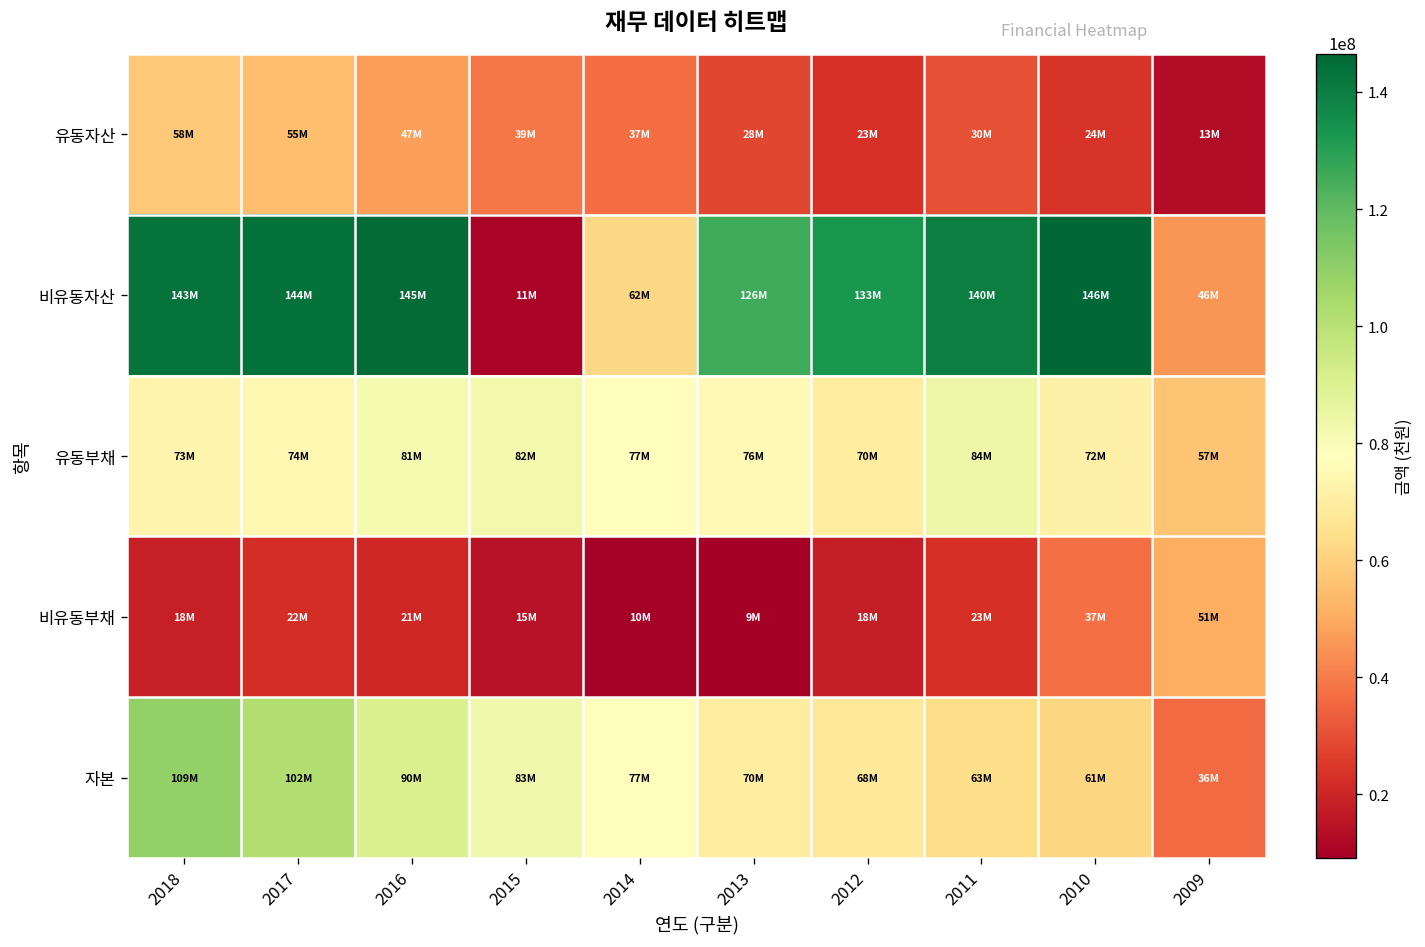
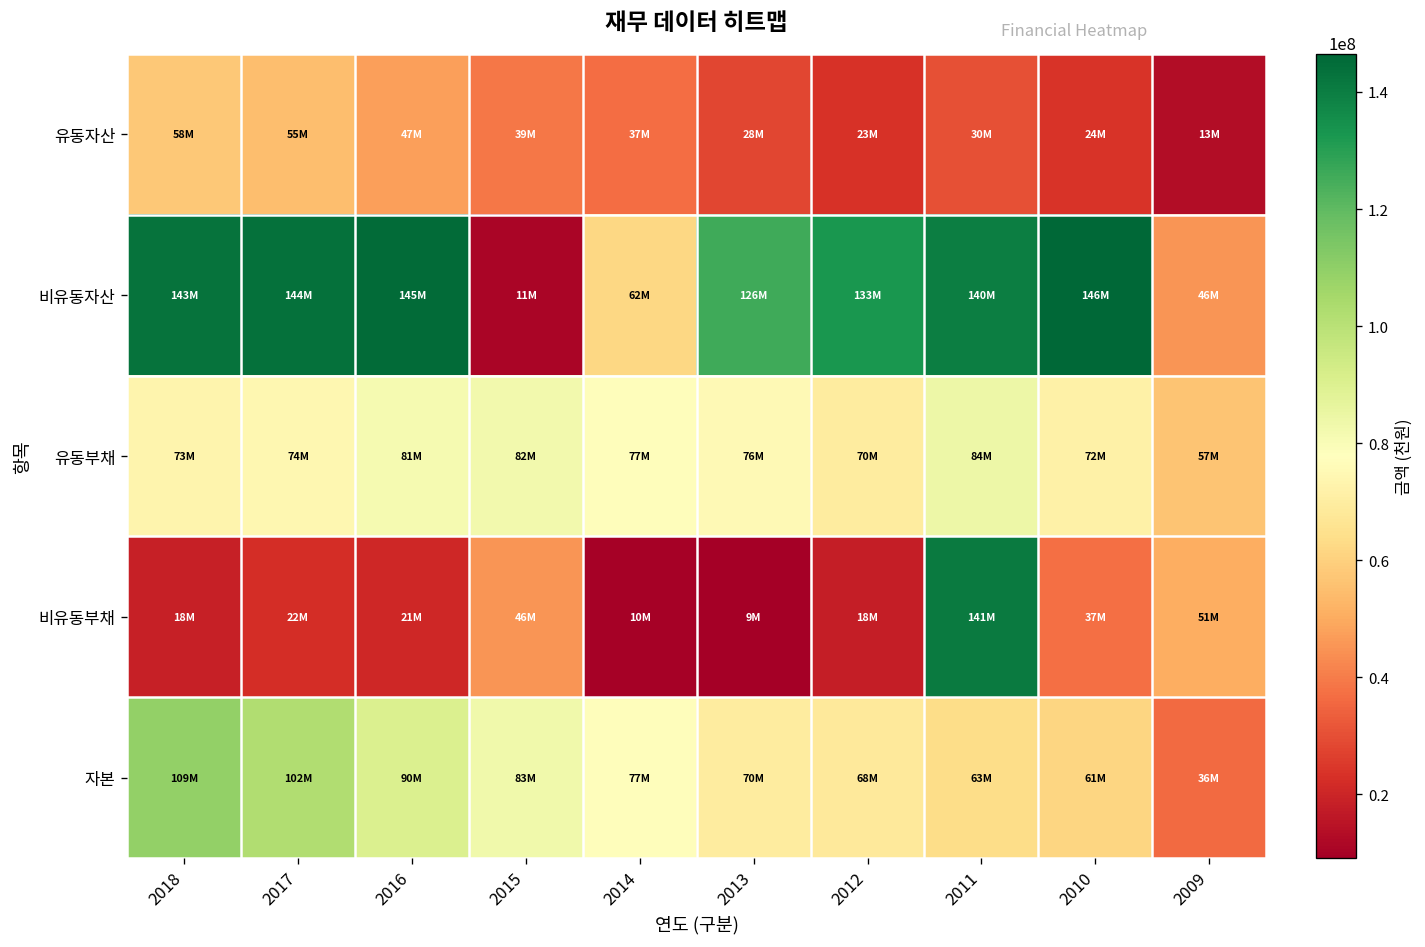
비유동부채, 2015: 15M -> 46M
비유동부채, 2011: 23M -> 141M
